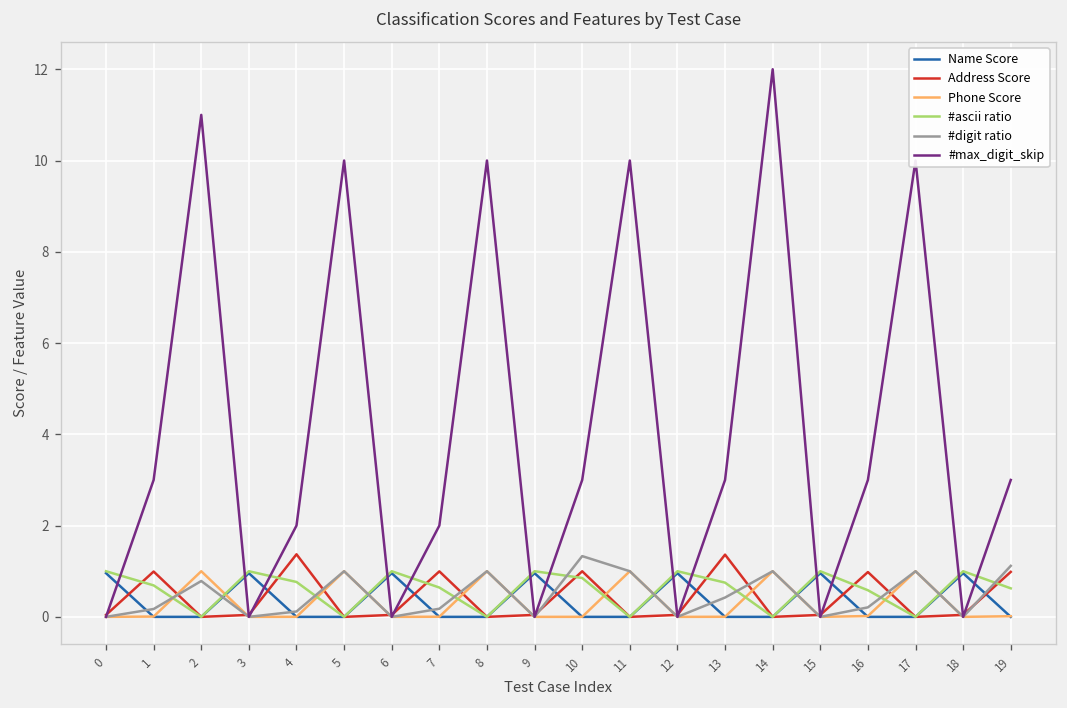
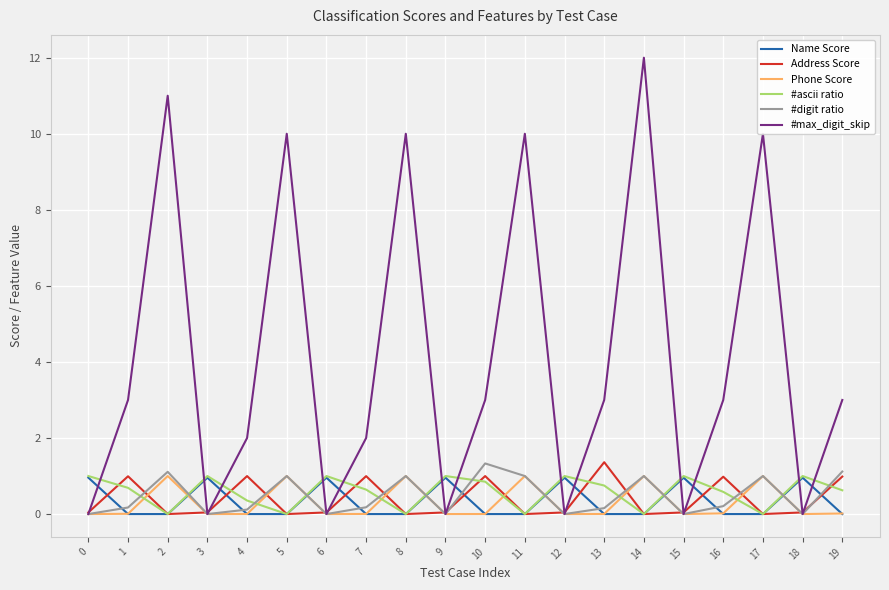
#digit ratio, 2: 0.8 -> 1.1
Address Score, 4: 1.4 -> 1.0
#ascii ratio, 4: 0.8 -> 0.4
#digit ratio, 13: 0.4 -> 0.2
